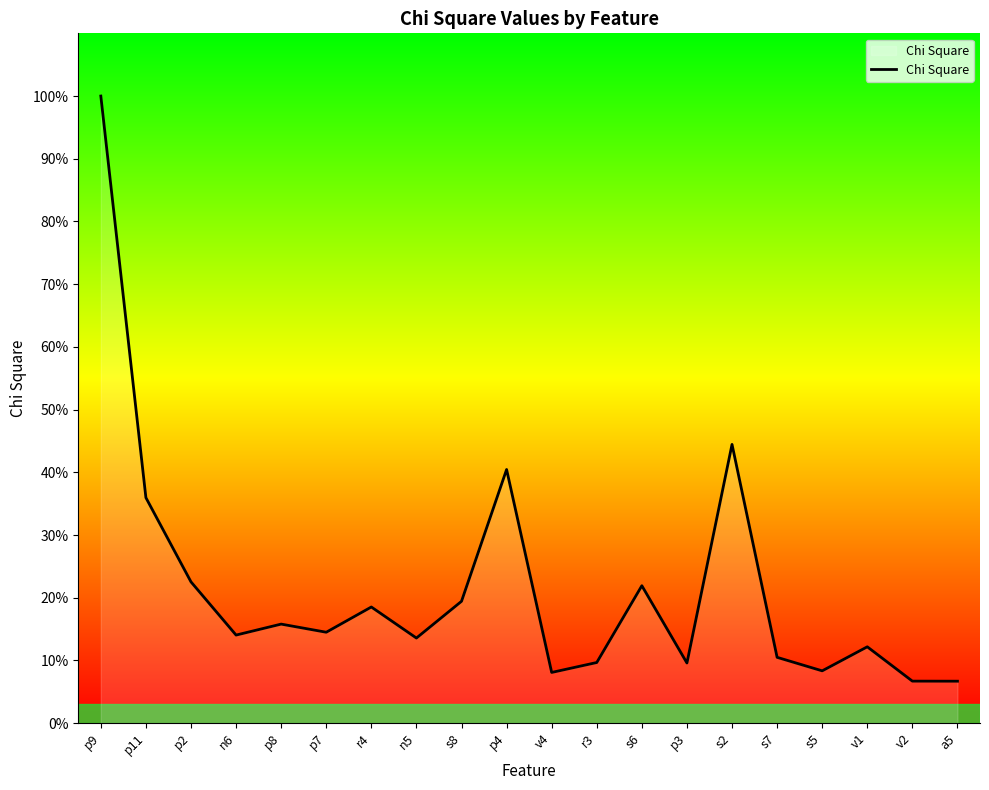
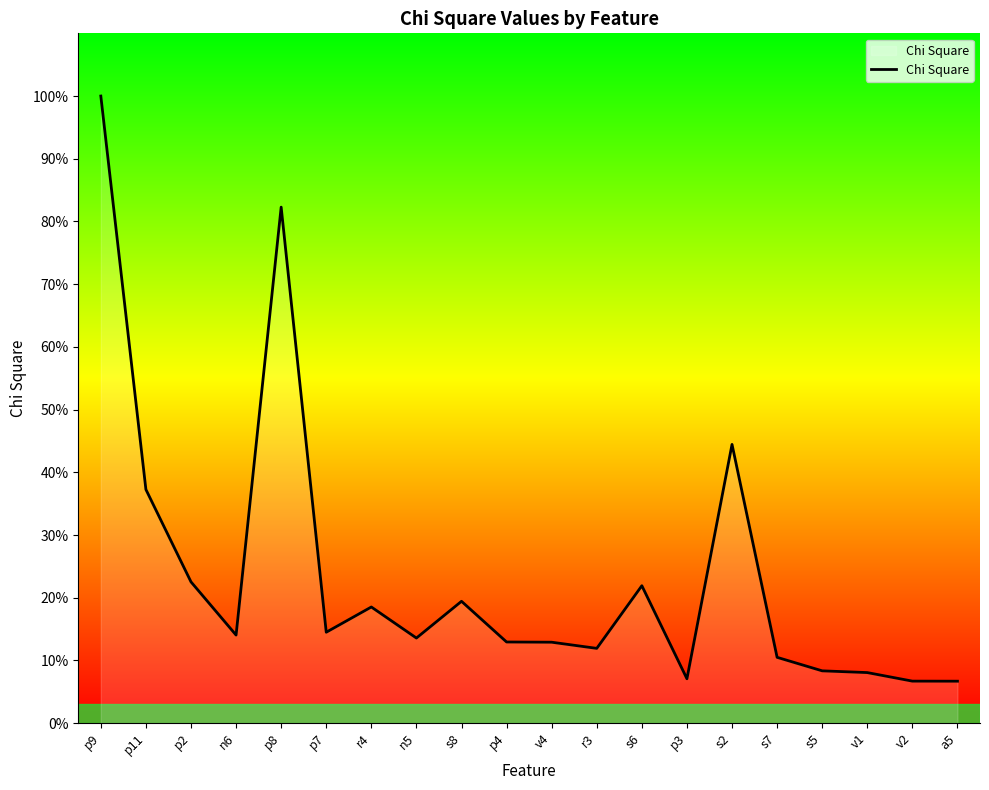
p11: 36% -> 37%
p8: 16% -> 82%
p4: 40% -> 13%
v4: 8% -> 13%
r3: 10% -> 12%
p3: 10% -> 7%
v1: 12% -> 8%
